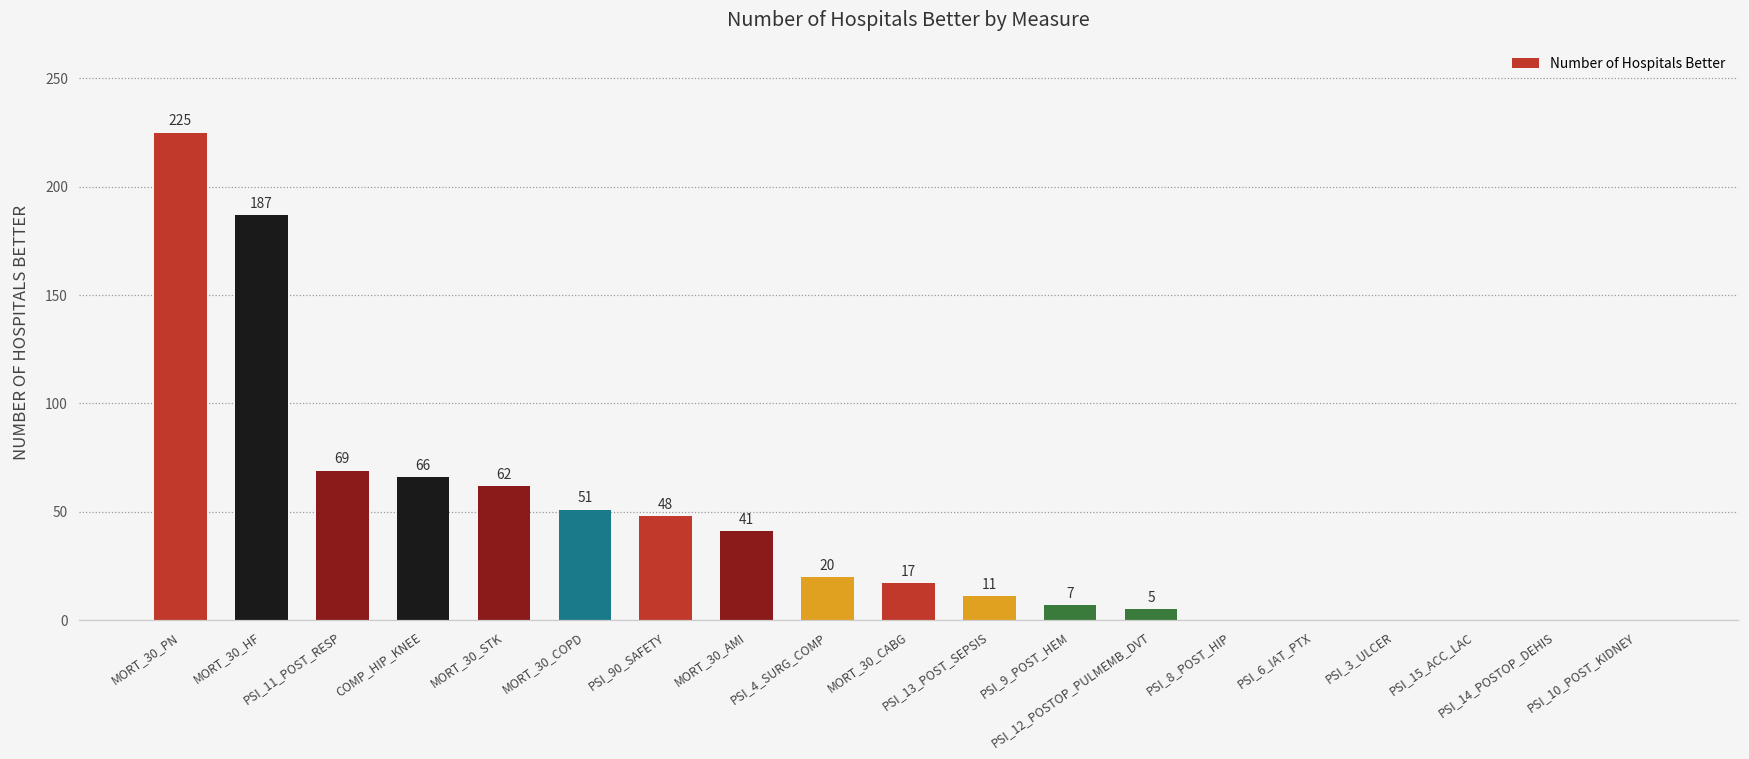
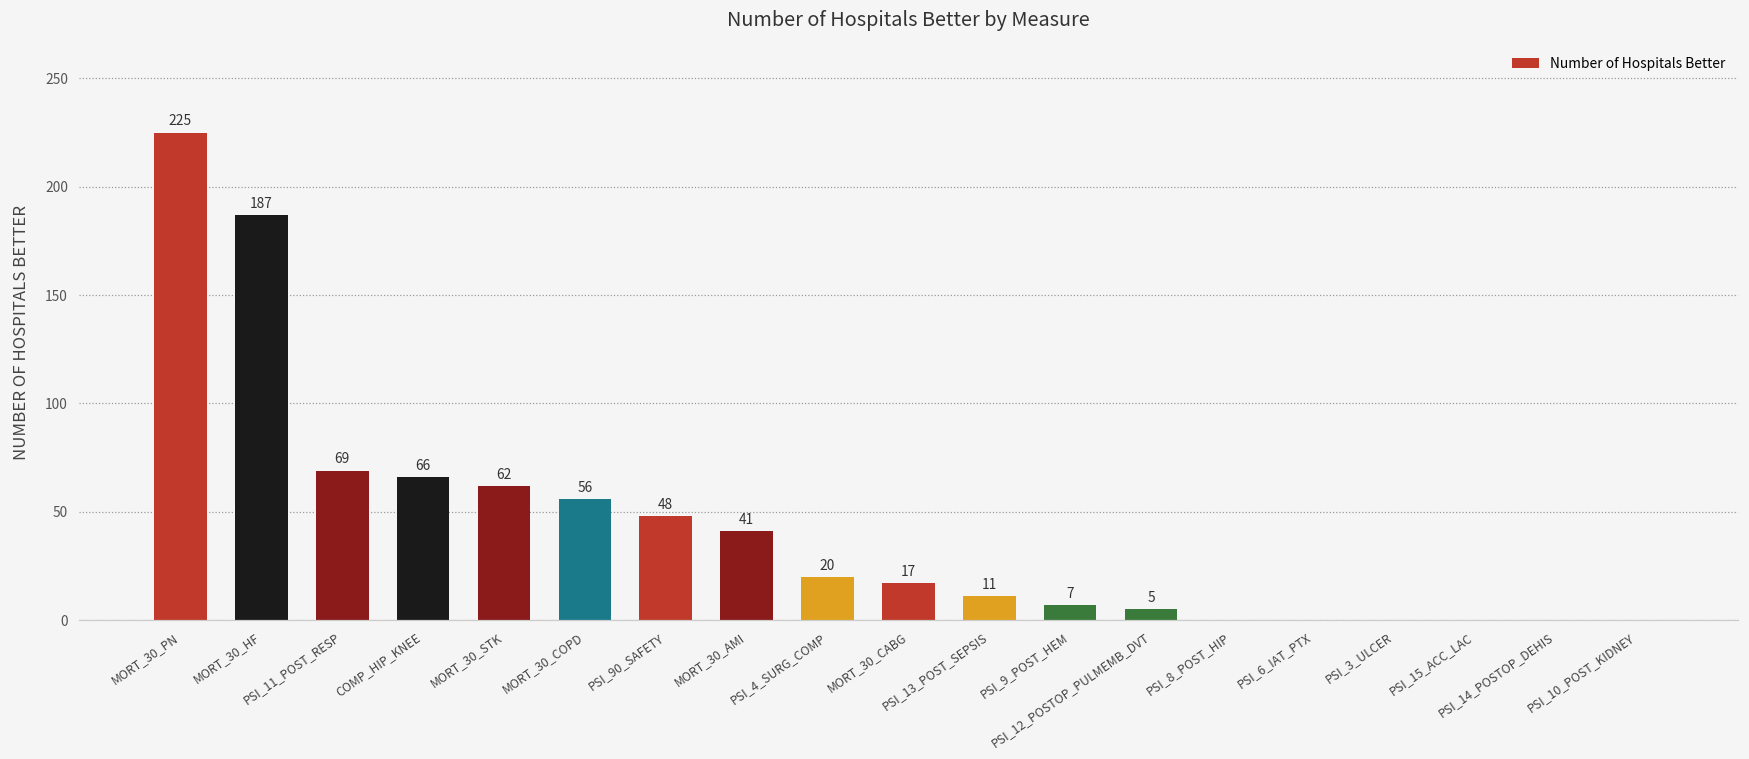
MORT_30_COPD: 51 -> 56
